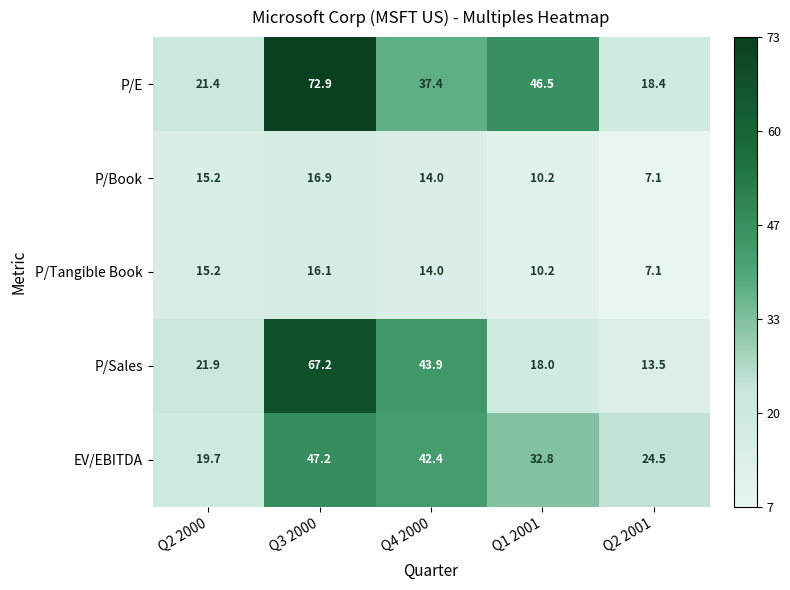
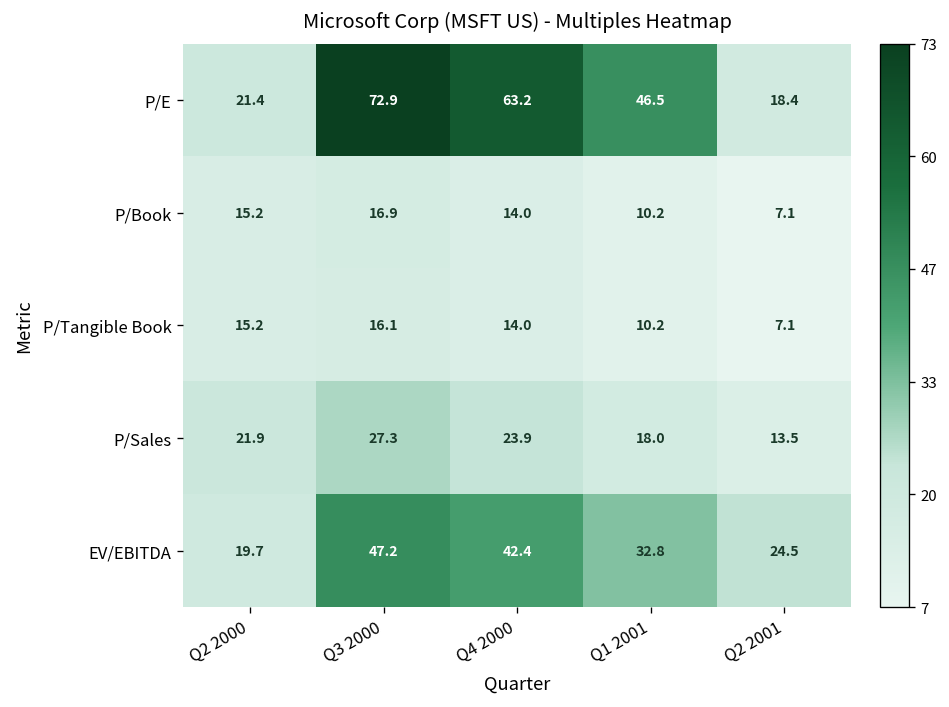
P/E, Q4 2000: 37.4 -> 63.2
P/Sales, Q3 2000: 67.2 -> 27.3
P/Sales, Q4 2000: 43.9 -> 23.9
